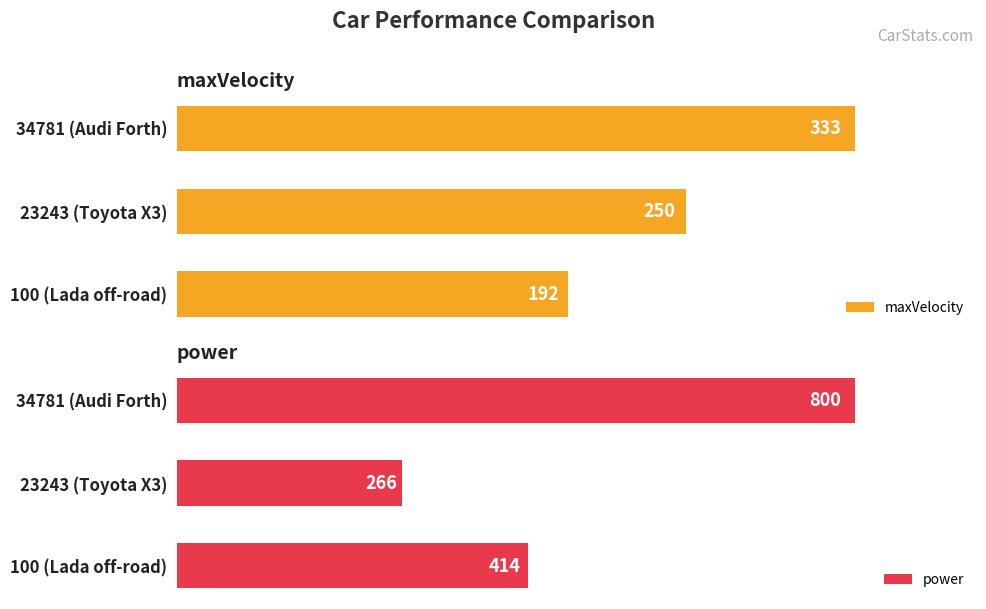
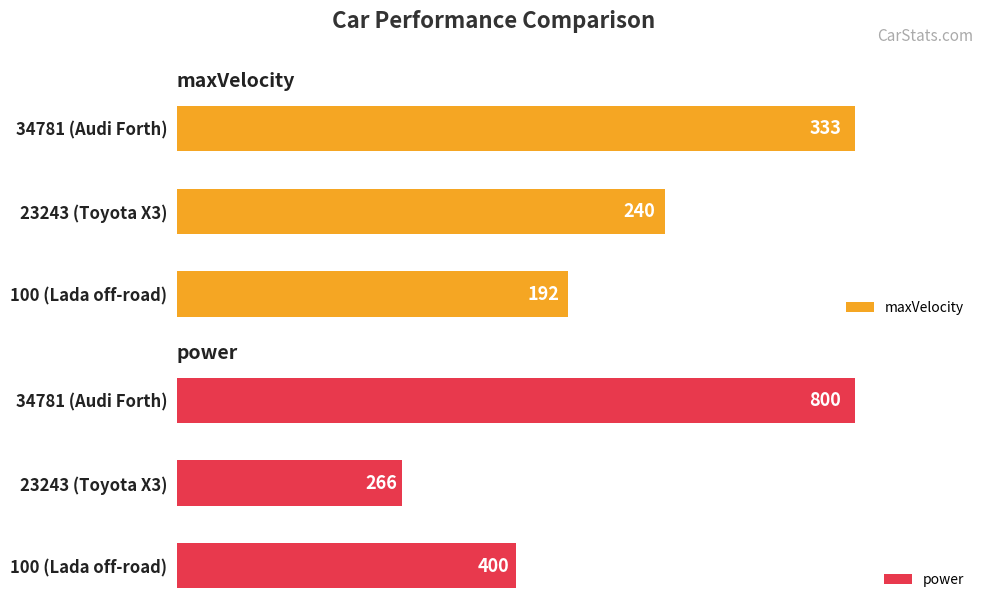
maxVelocity, 23243 (Toyota X3): 250 -> 240
power, 100 (Lada off-road): 414 -> 400
